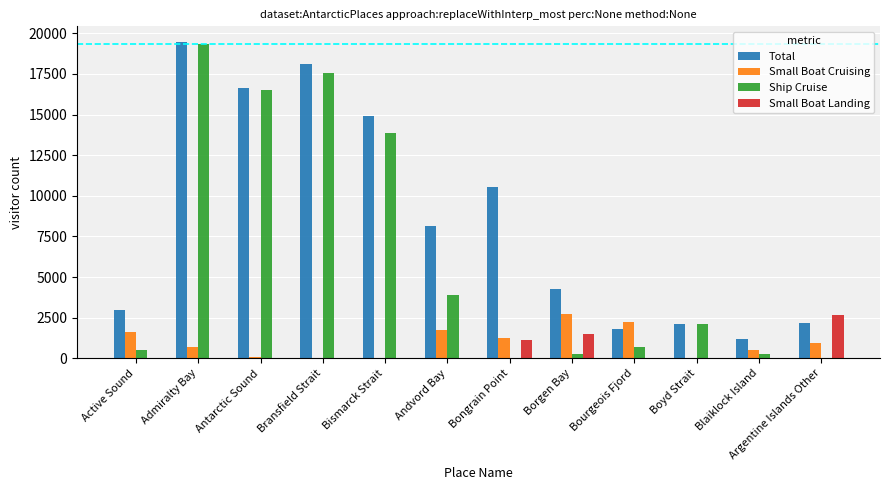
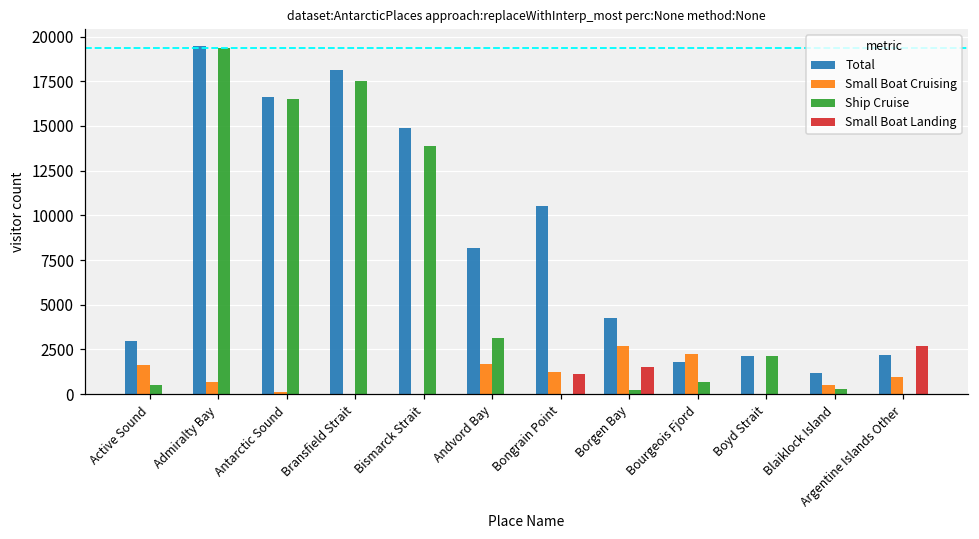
Ship Cruise, Andvord Bay: 3900 -> 3100
